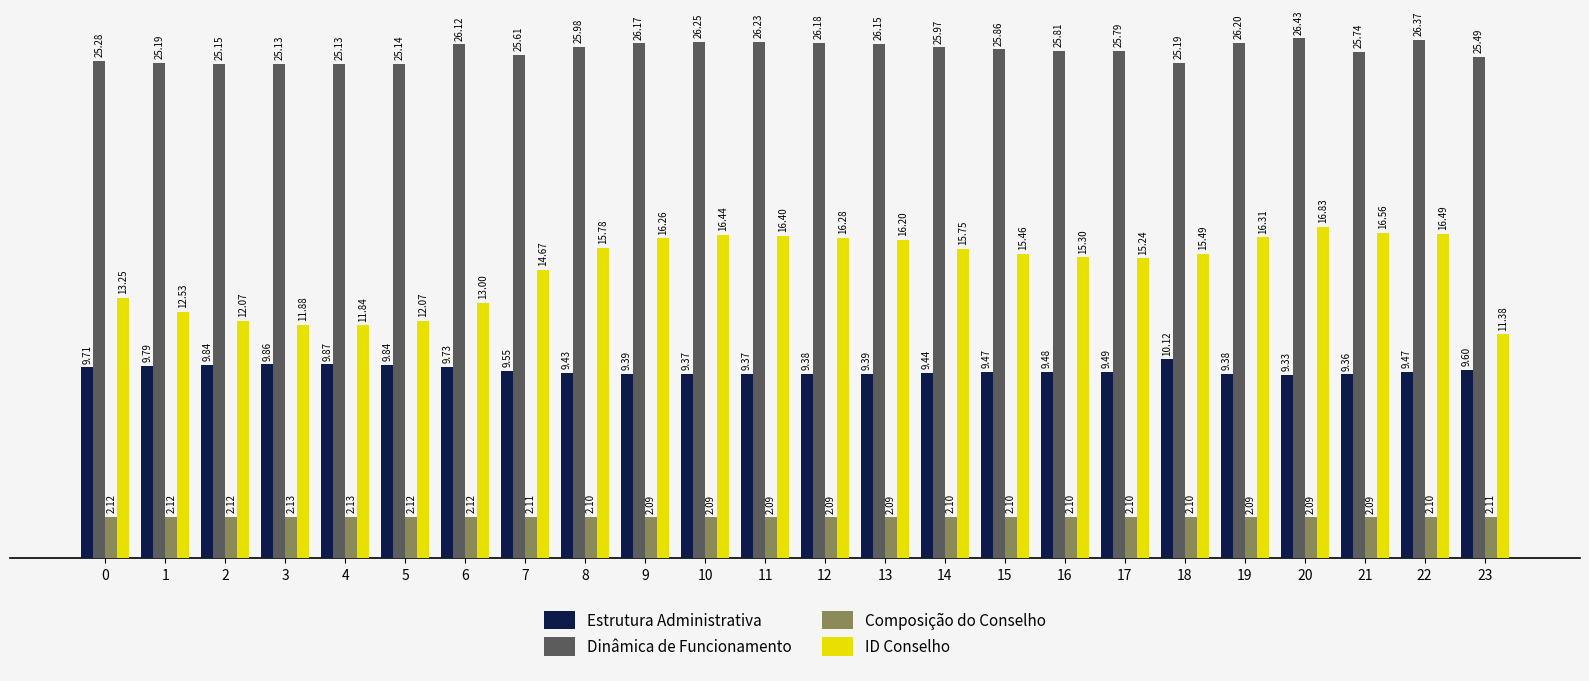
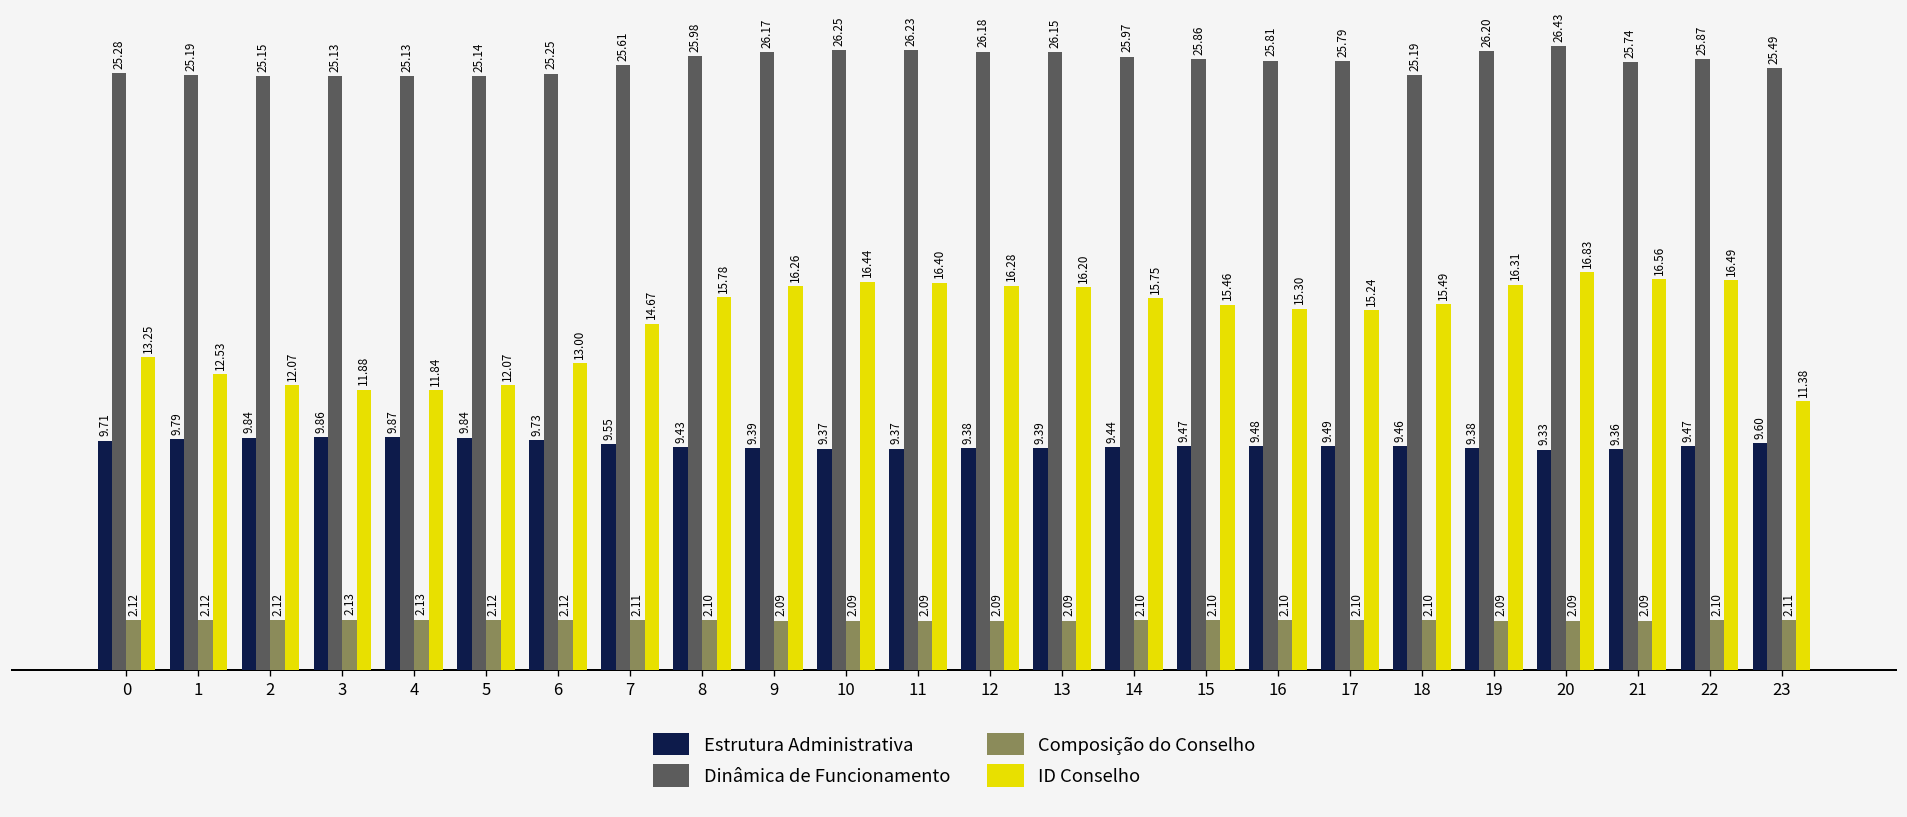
Dinâmica de Funcionamento, 6: 26.12 -> 25.25
Estrutura Administrativa, 18: 10.12 -> 9.46
Dinâmica de Funcionamento, 22: 26.37 -> 25.87
